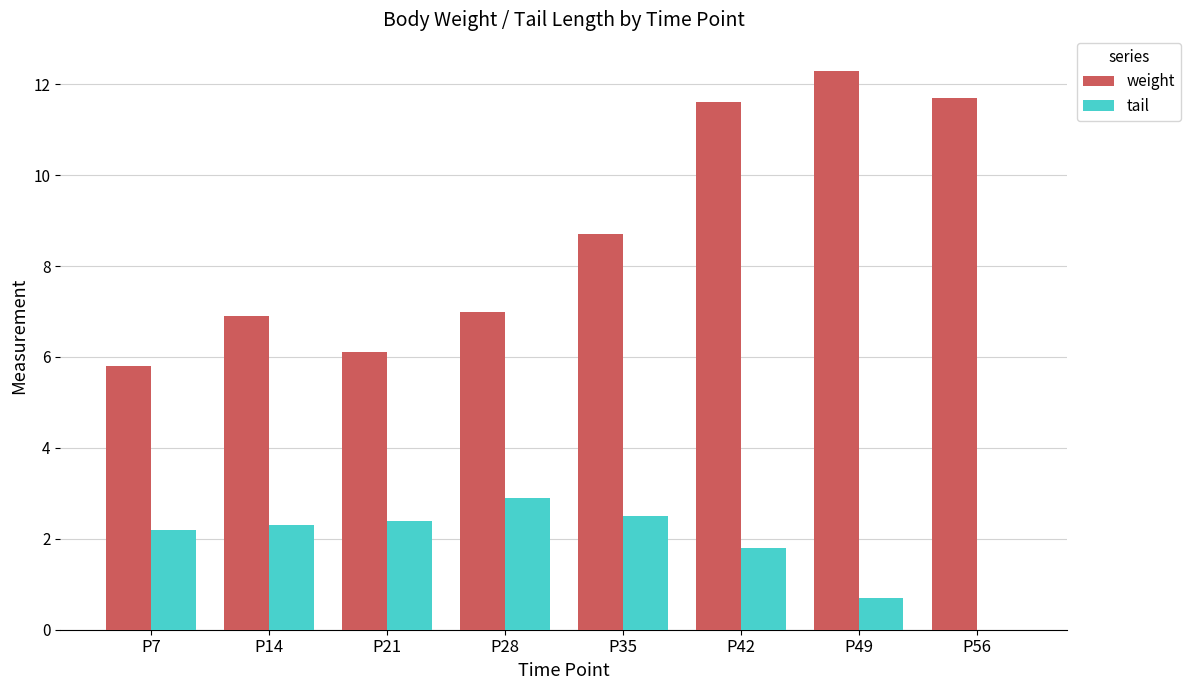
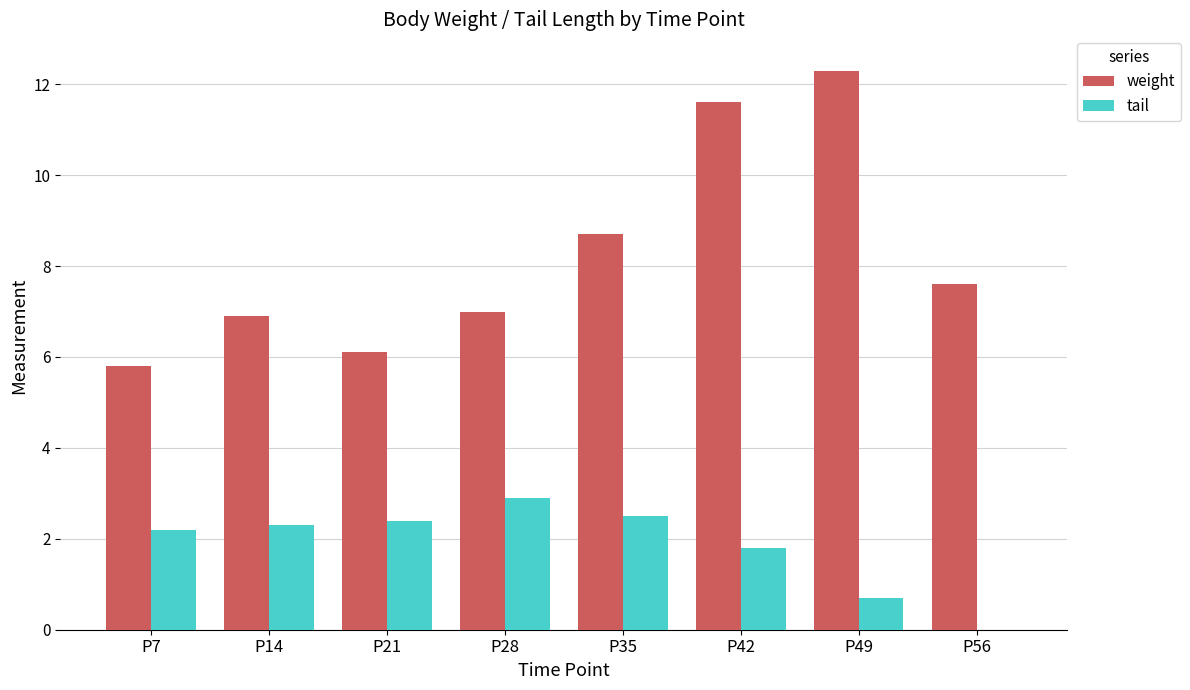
weight, P56: 11.7 -> 7.6
